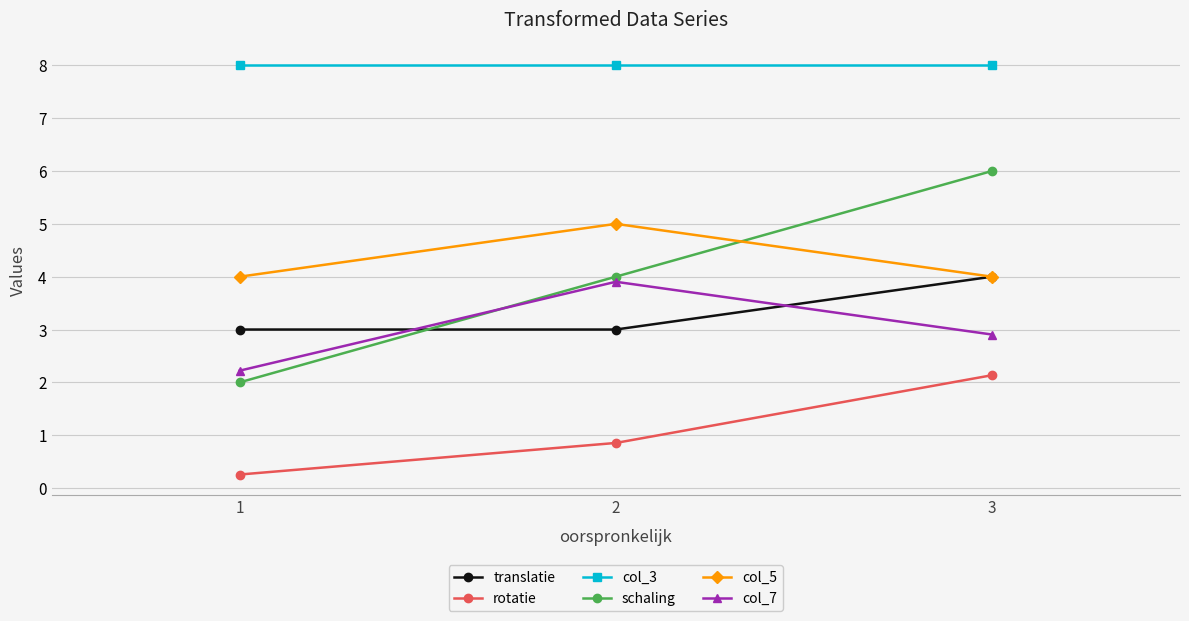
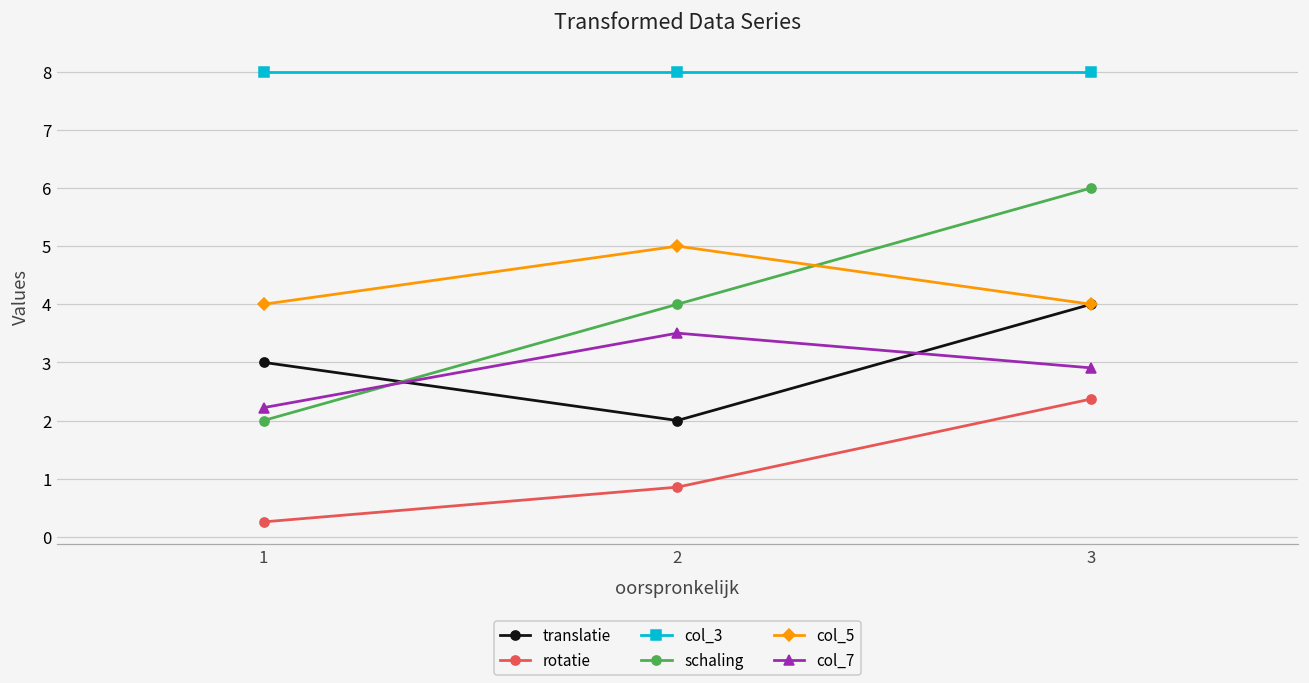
translatie, 2: 3 -> 2
col_7, 2: 3.9 -> 3.5
rotatie, 3: 2.1 -> 2.4
